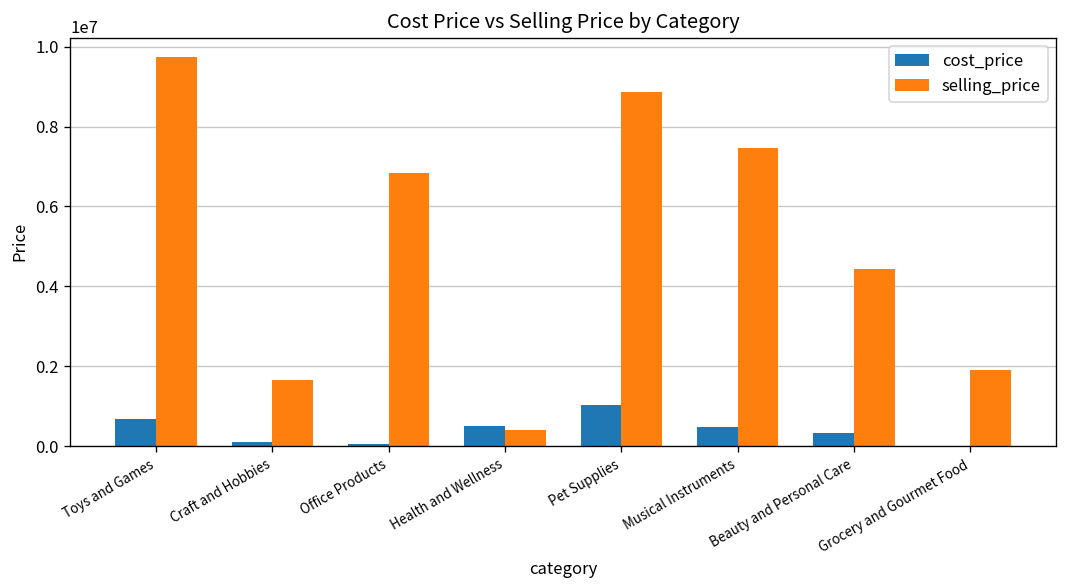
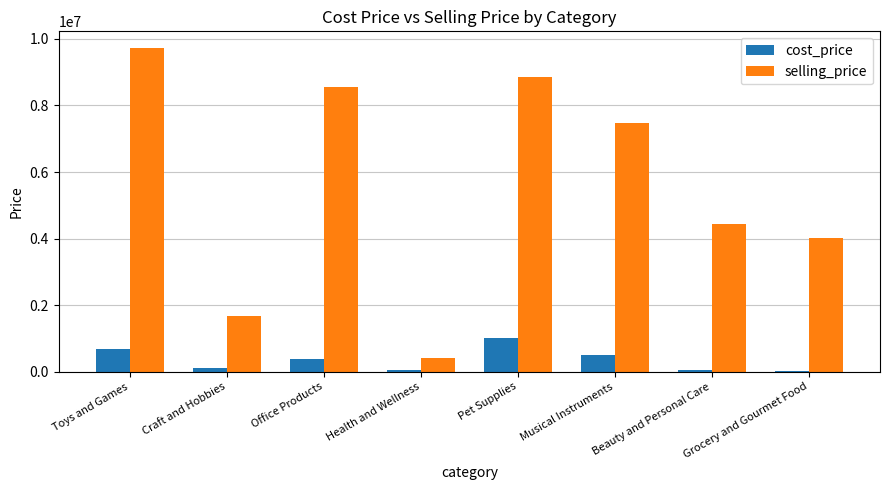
cost_price, Office Products: 100000 -> 400000
selling_price, Office Products: 6800000 -> 8500000
cost_price, Health and Wellness: 500000 -> 0
cost_price, Beauty and Personal Care: 300000 -> 100000
selling_price, Grocery and Gourmet Food: 1900000 -> 4000000
